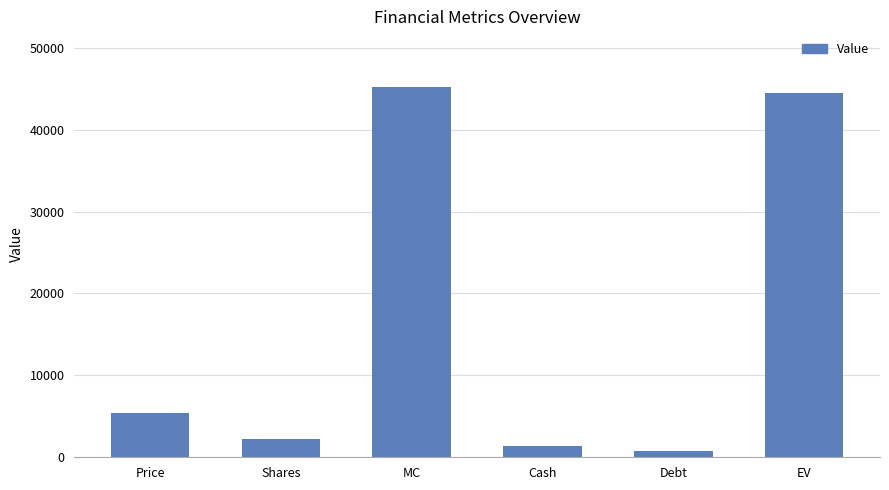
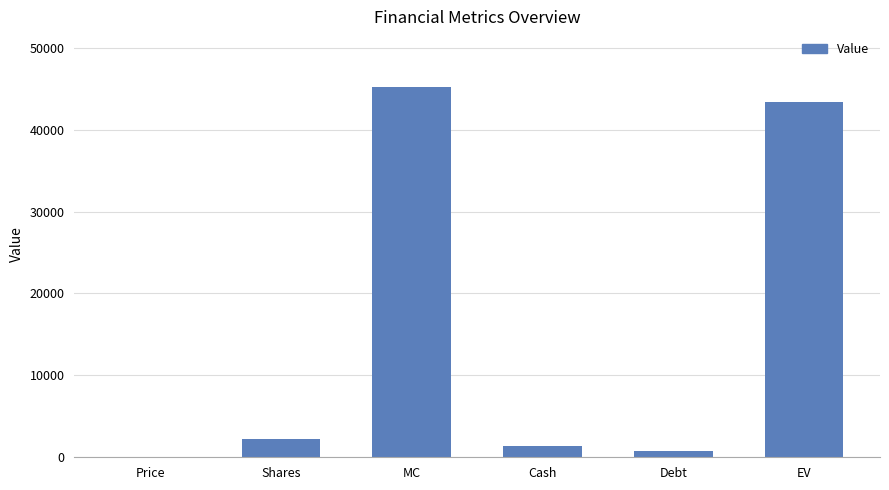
Price: 5000 -> 0
EV: 44000 -> 43000
